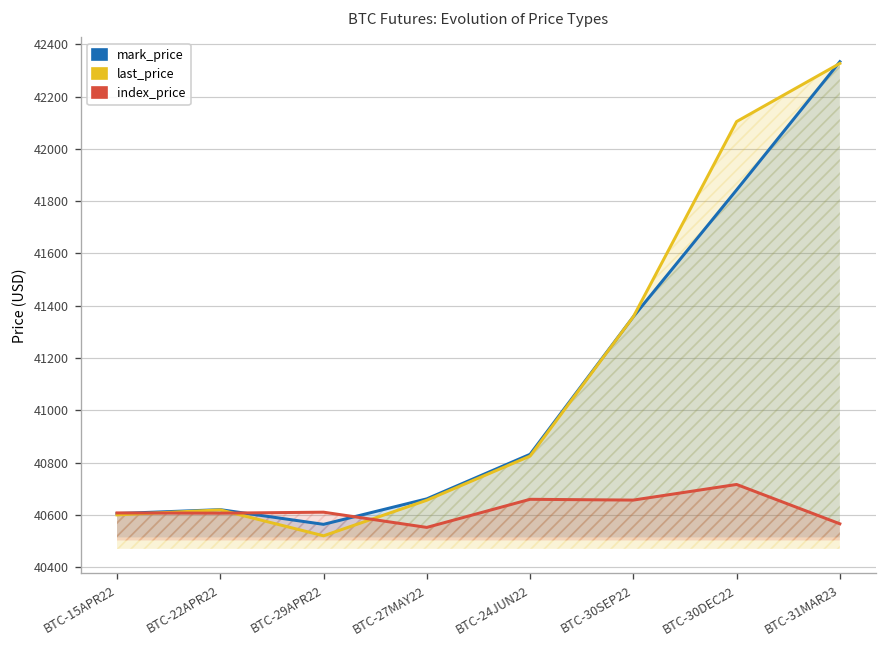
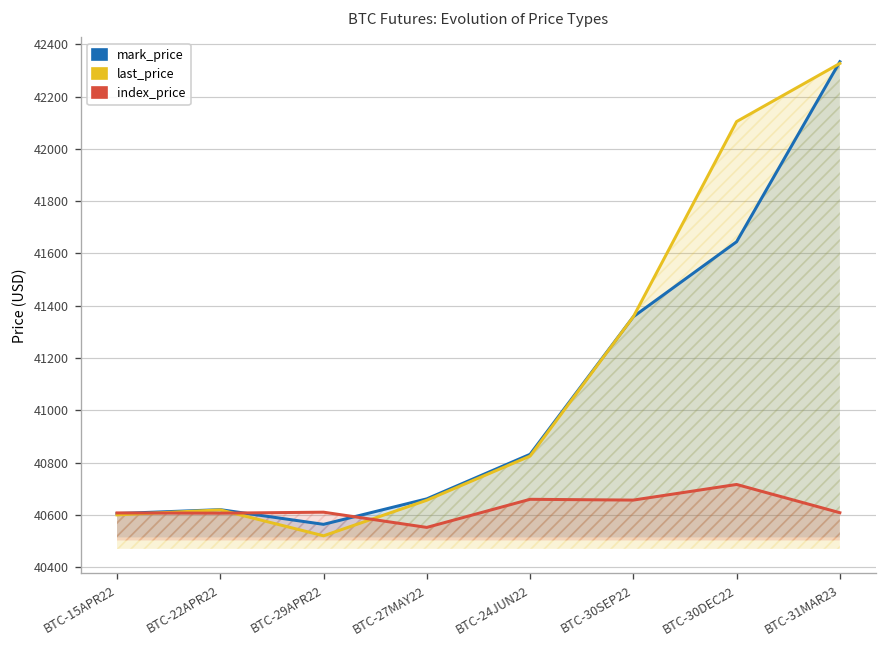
mark_price, BTC-30DEC22: 41840 -> 41640
index_price, BTC-31MAR23: 40570 -> 40610
